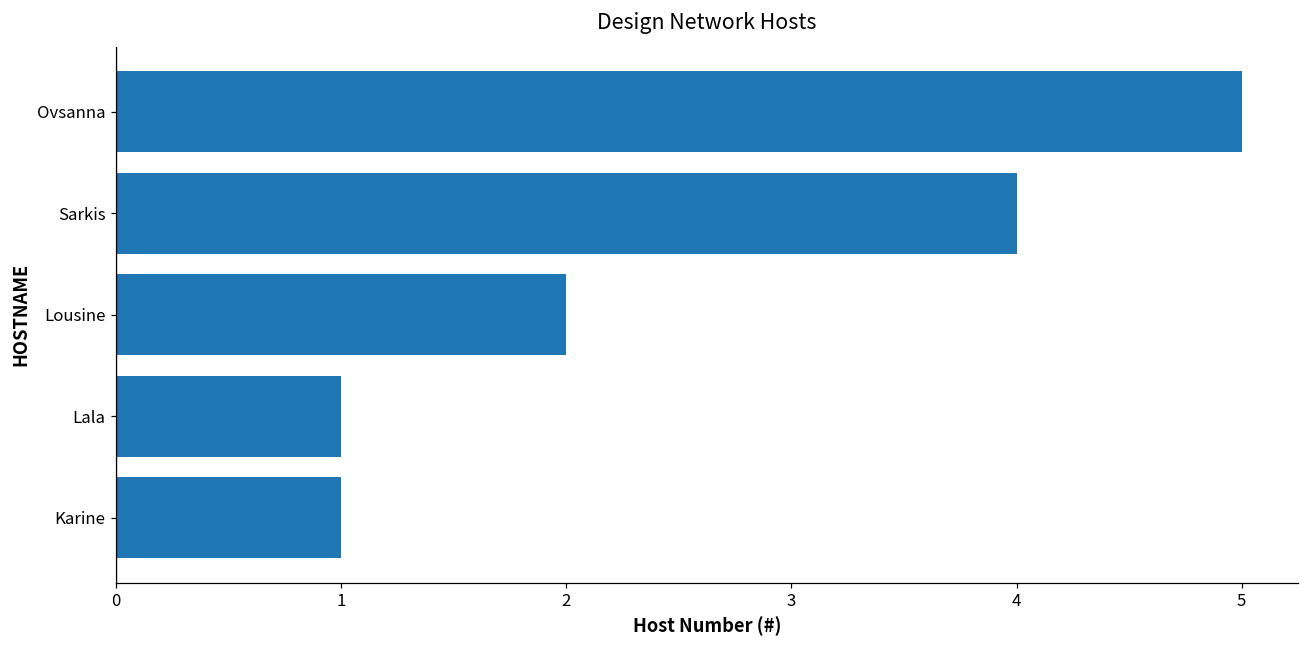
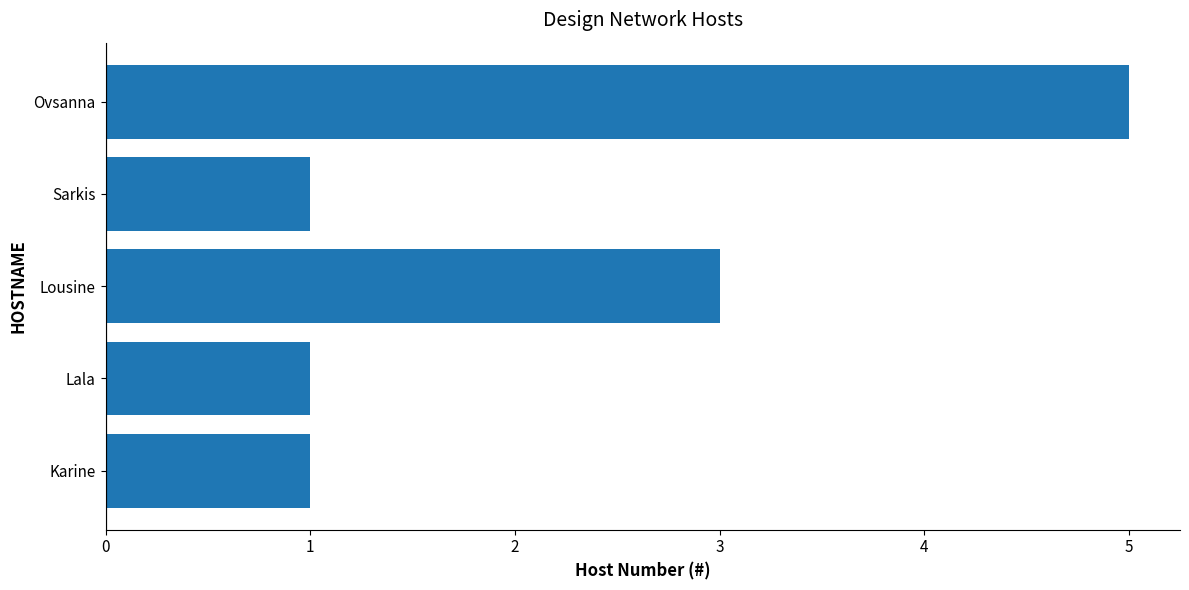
Sarkis: 4 -> 1
Lousine: 2 -> 3
